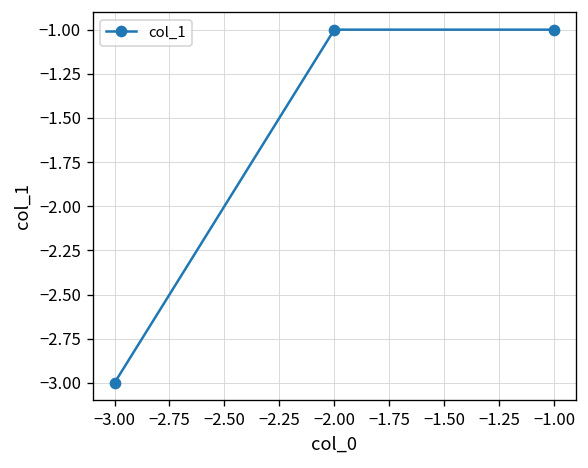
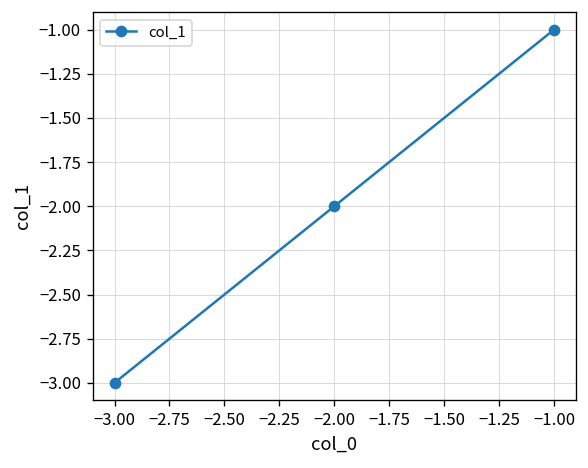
−2.00: -1 -> -2
